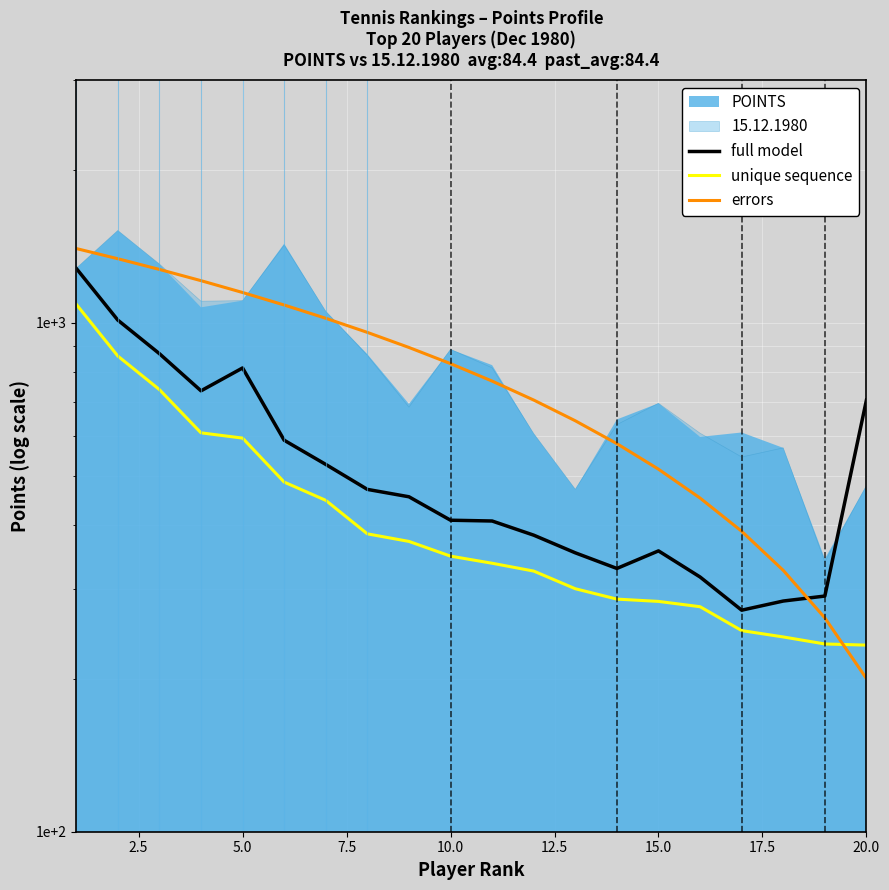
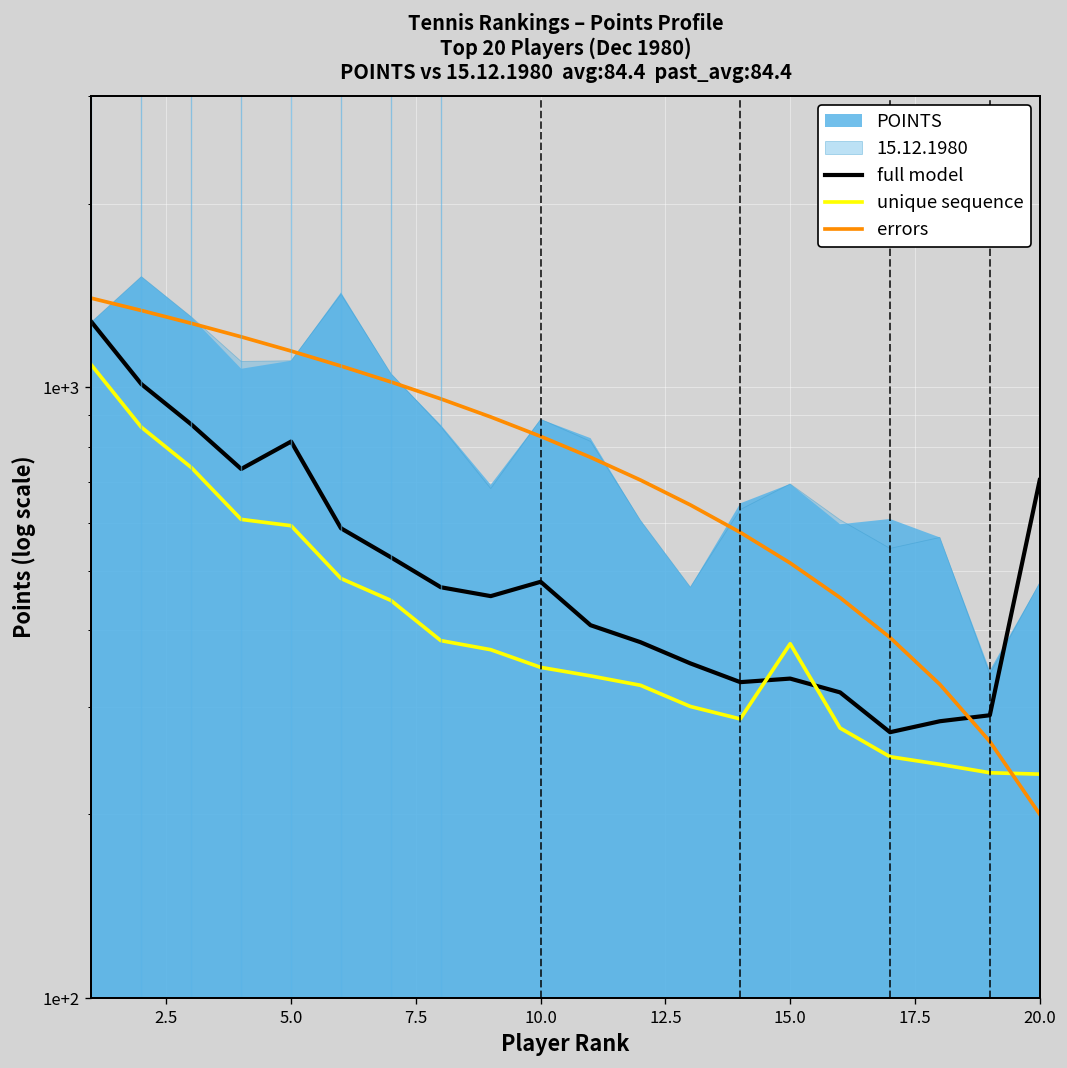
full model, 10.0: 410 -> 480
full model, 15.0: 360 -> 330
unique sequence, 15.0: 280 -> 380
